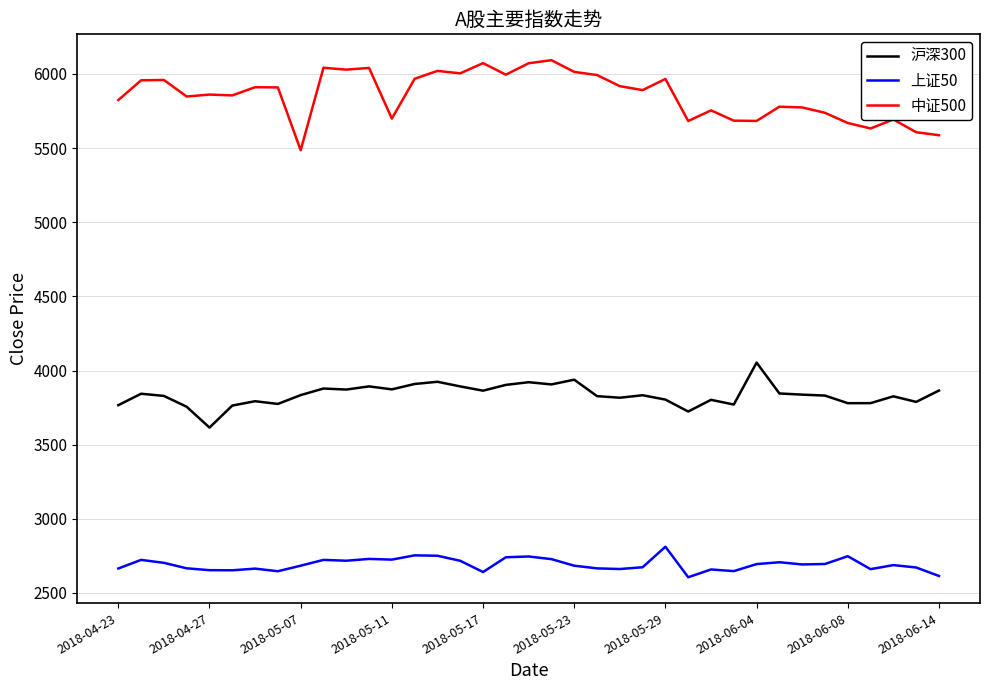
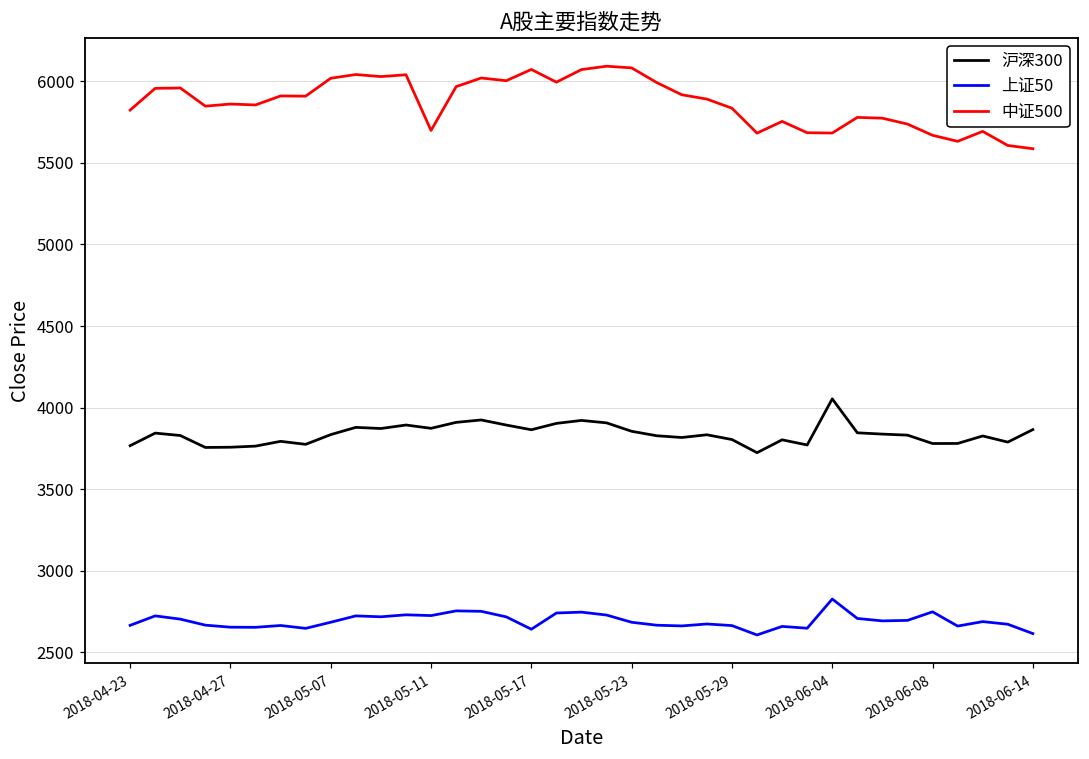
沪深300, 2018-04-27: 3620 -> 3760
中证500, 2018-05-07: 5490 -> 6020
沪深300, 2018-05-23: 3940 -> 3850
中证500, 2018-05-23: 6010 -> 6080
上证50, 2018-05-29: 2810 -> 2660
中证500, 2018-05-29: 5970 -> 5840
上证50, 2018-06-04: 2690 -> 2830
